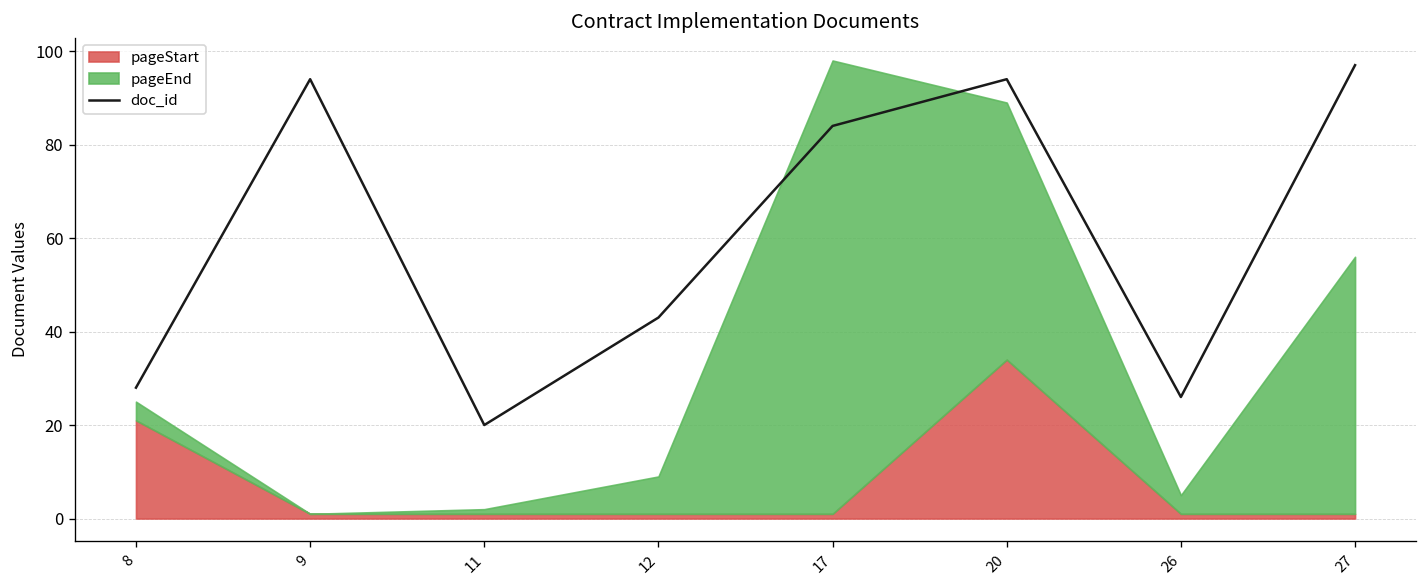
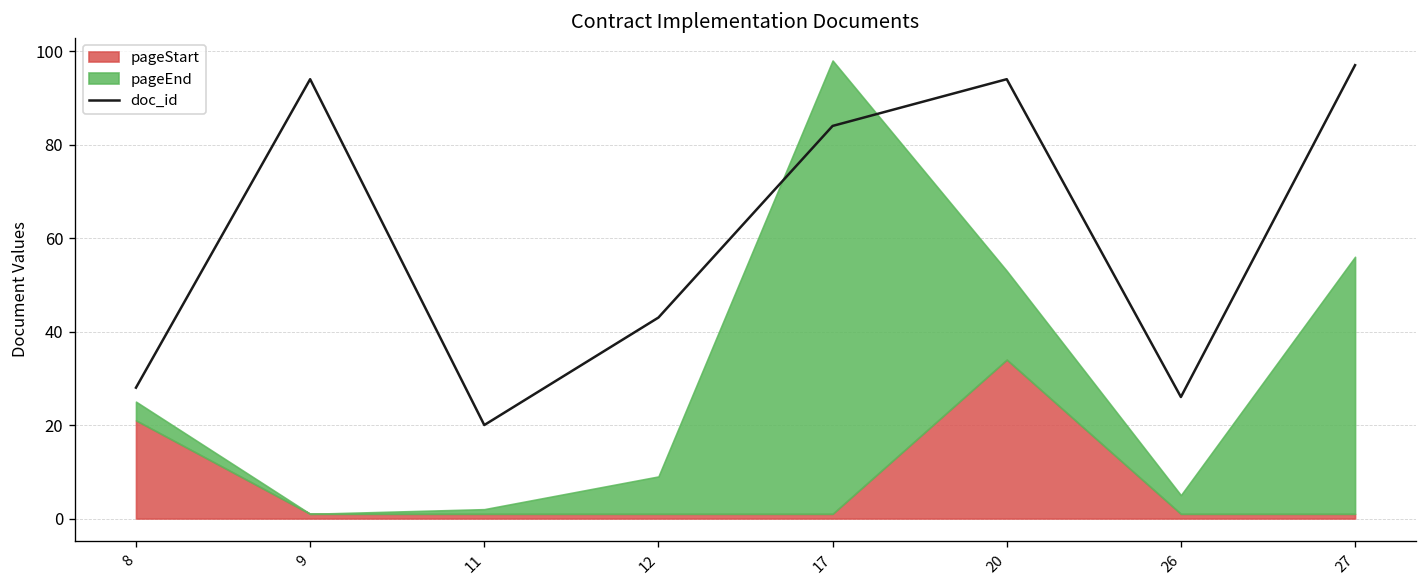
pageEnd, 20: 55 -> 19
